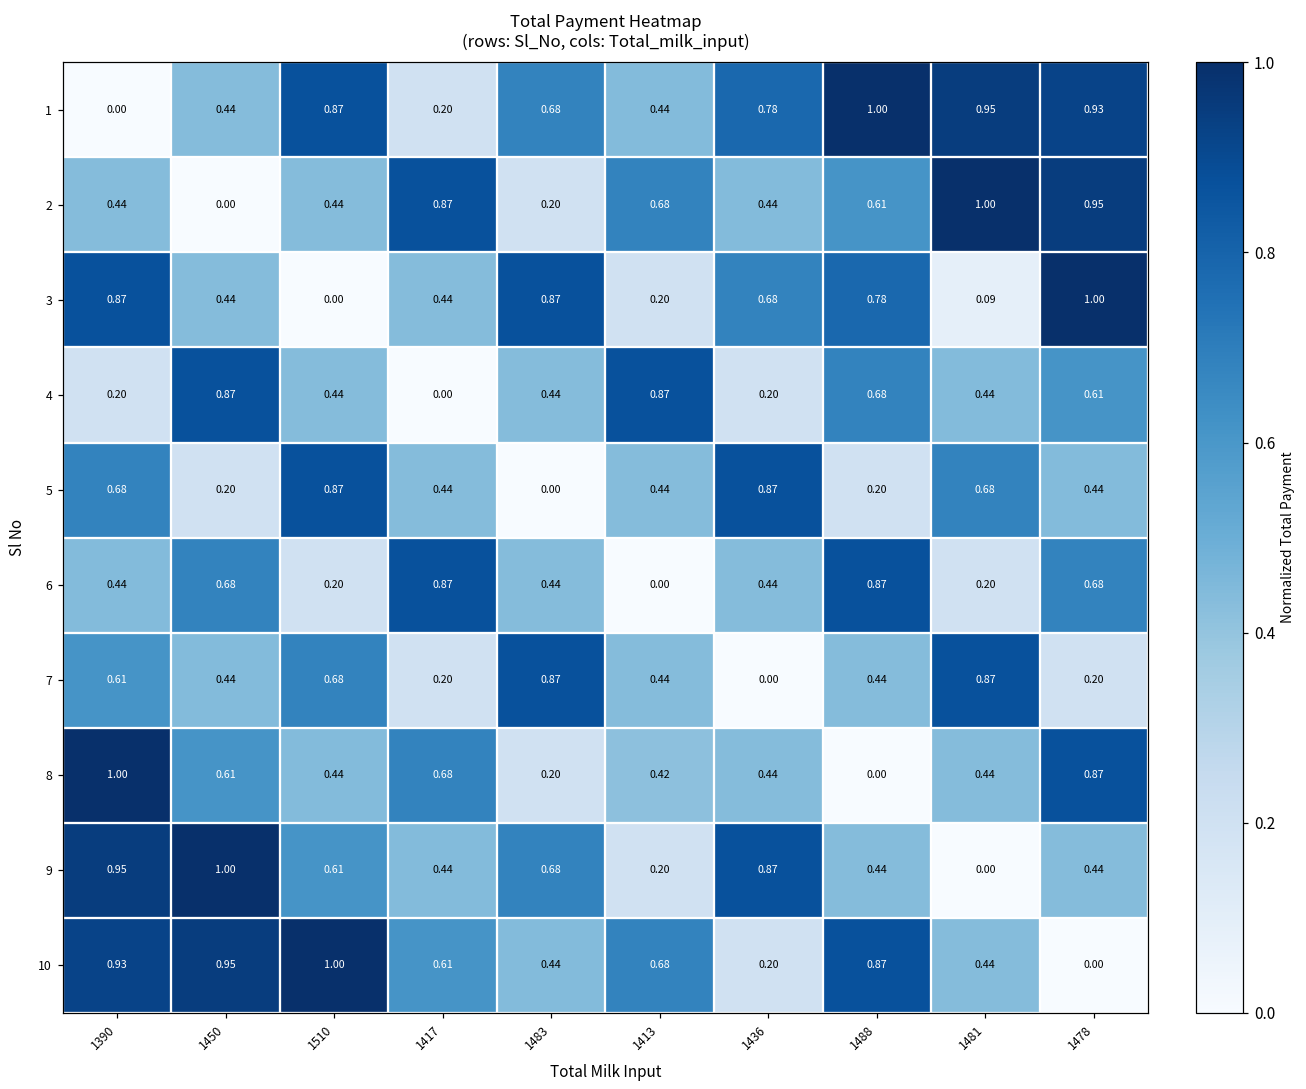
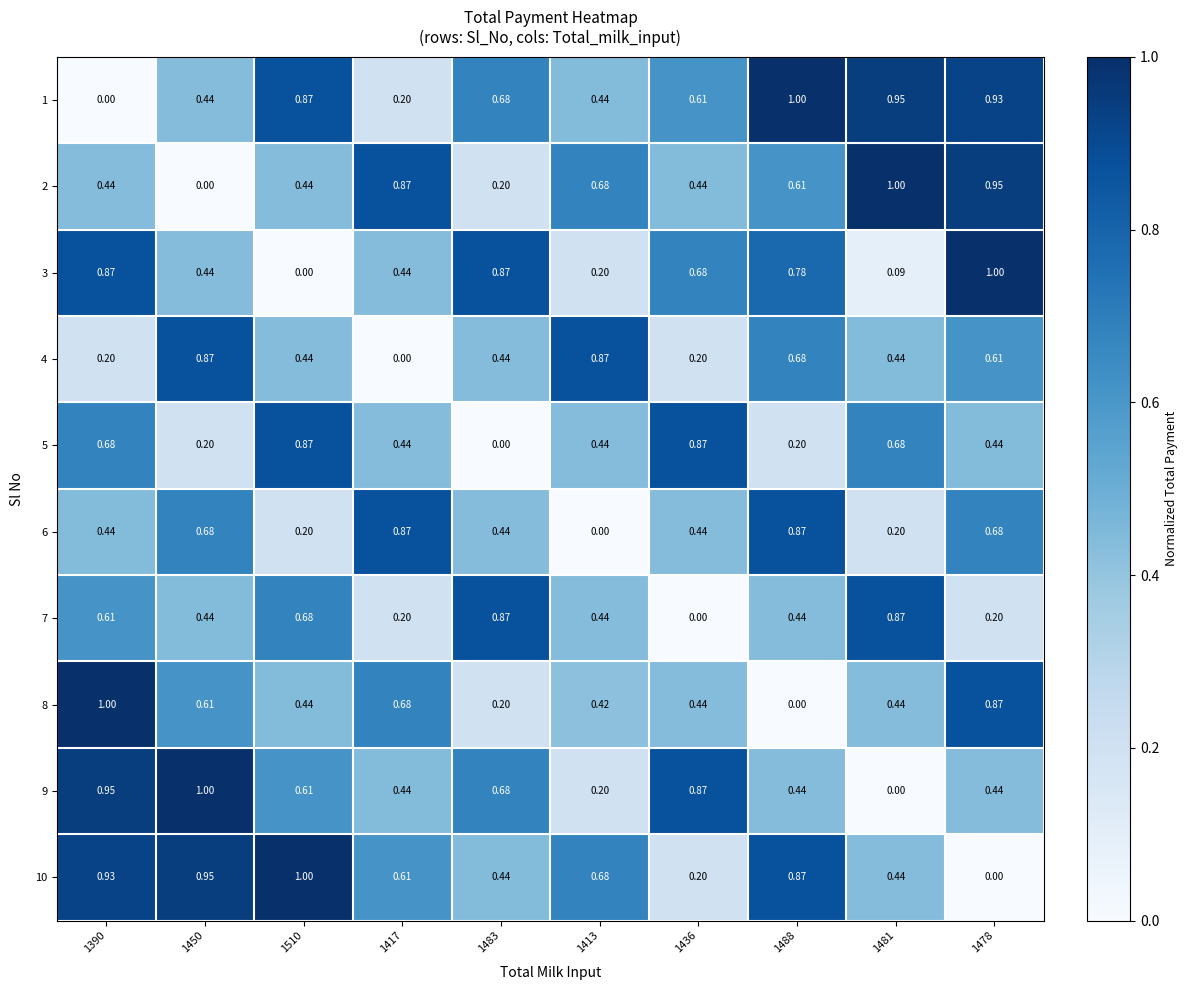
1, 1436: 0.78 -> 0.61
